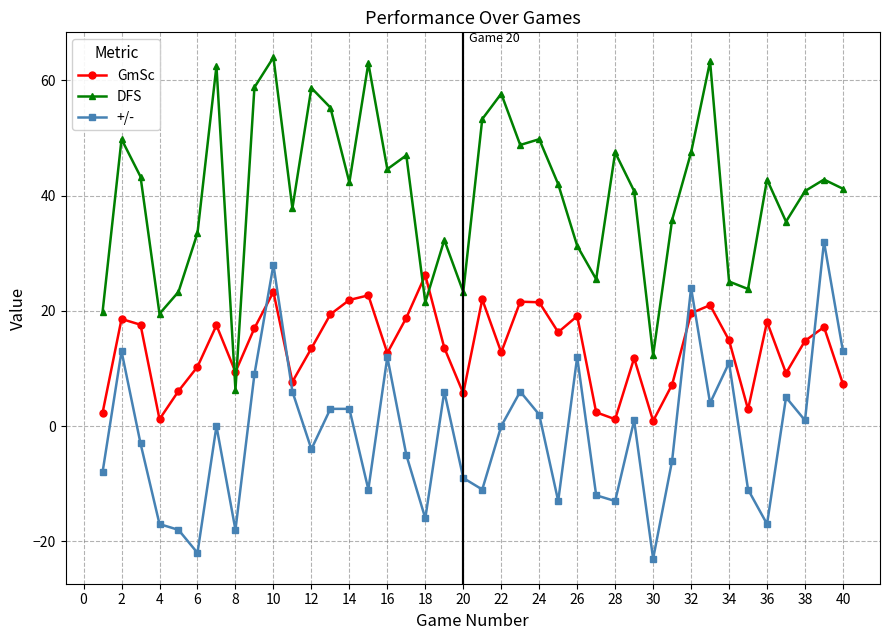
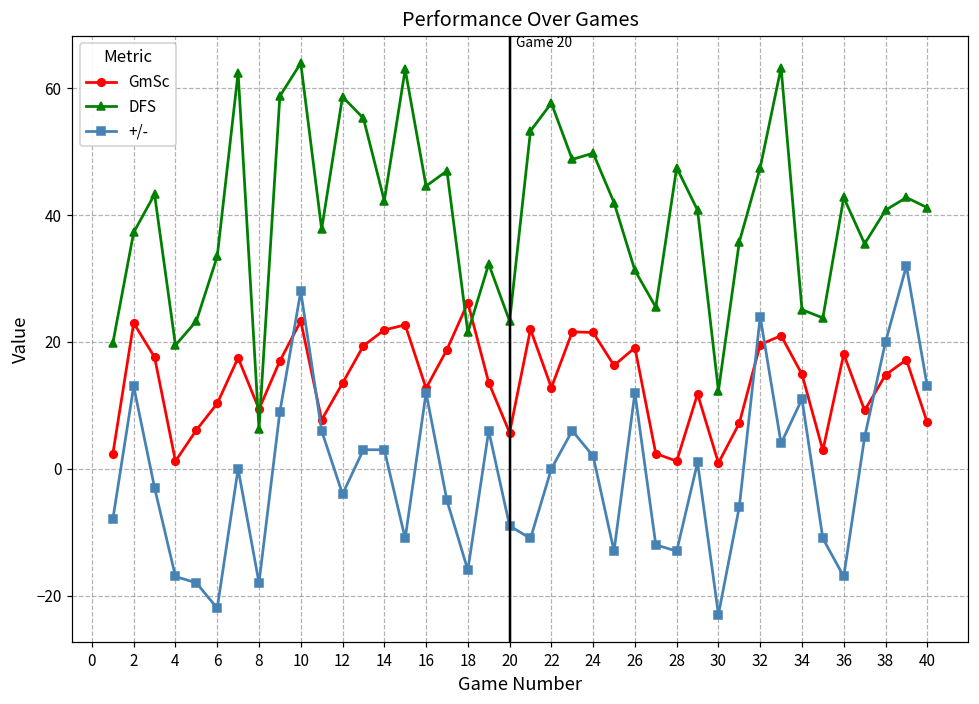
GmSc, 2: 19 -> 23
DFS, 2: 50 -> 37
+/-, 38: 1 -> 20
